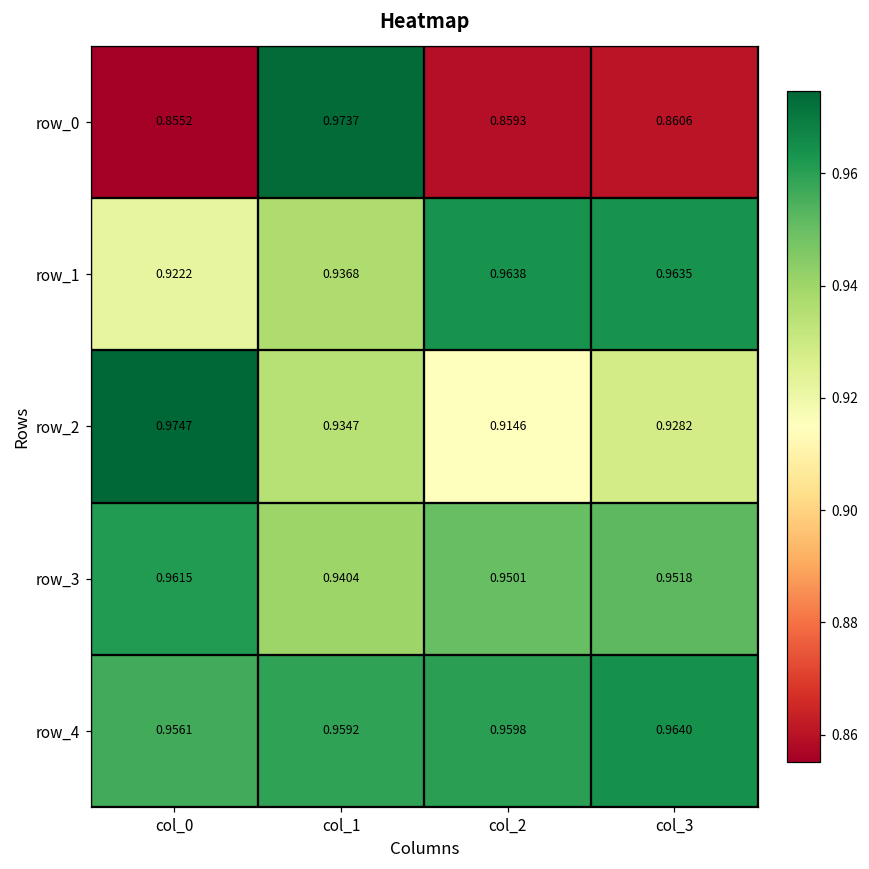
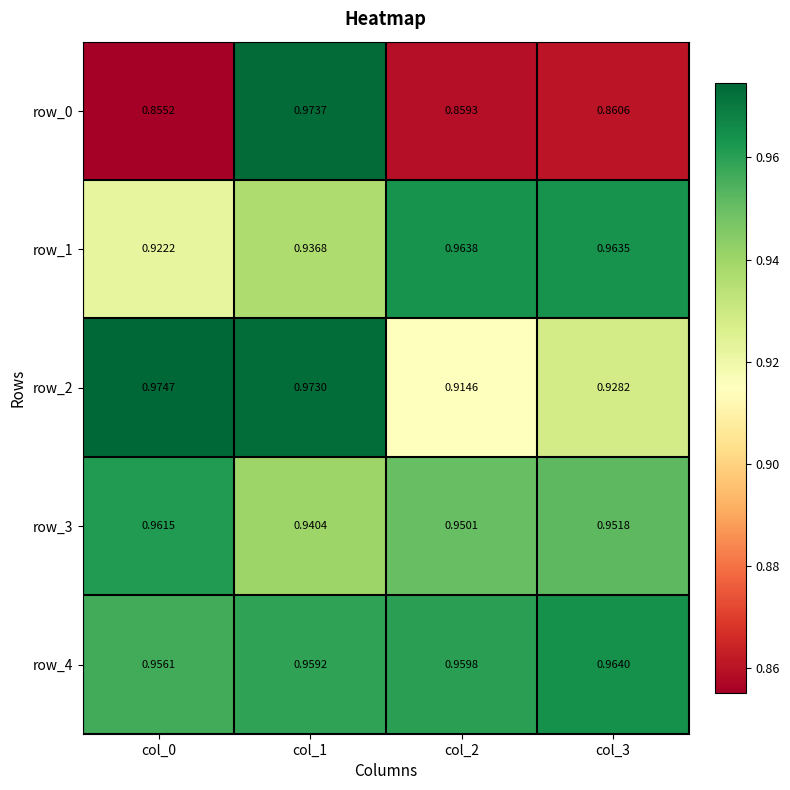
row_2, col_1: 0.9347 -> 0.9730
